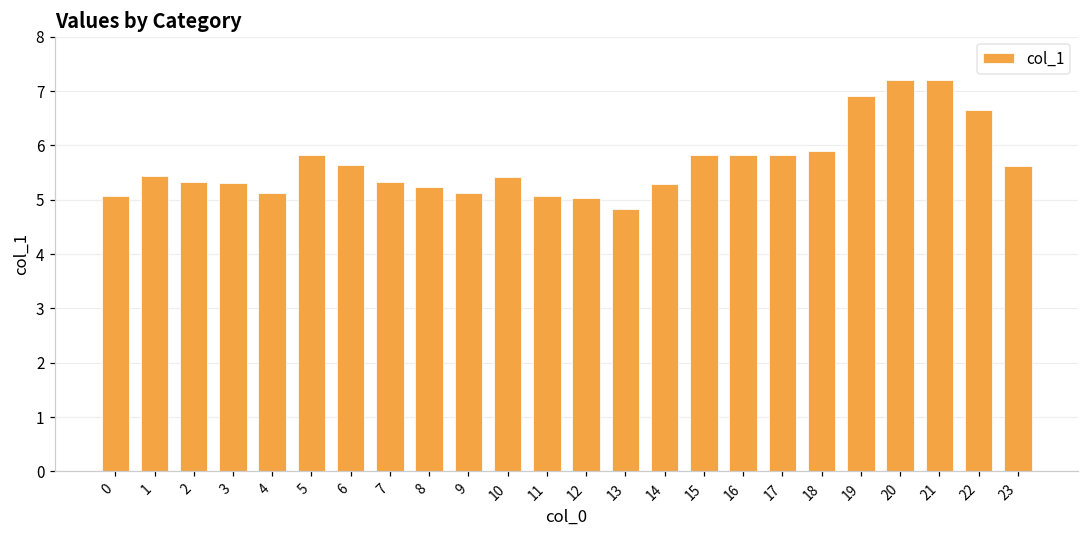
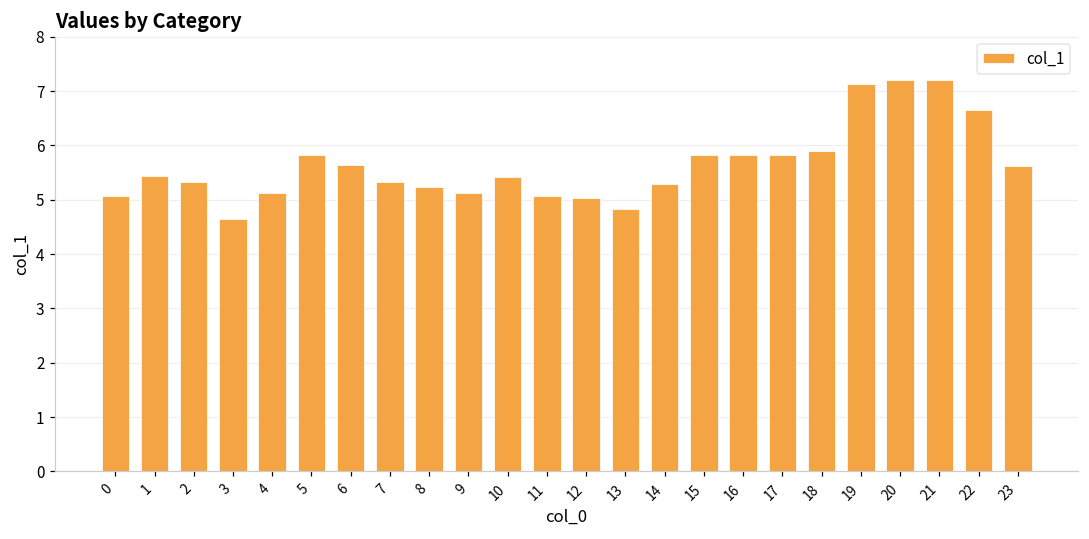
3: 5.3 -> 4.6
19: 6.9 -> 7.1
